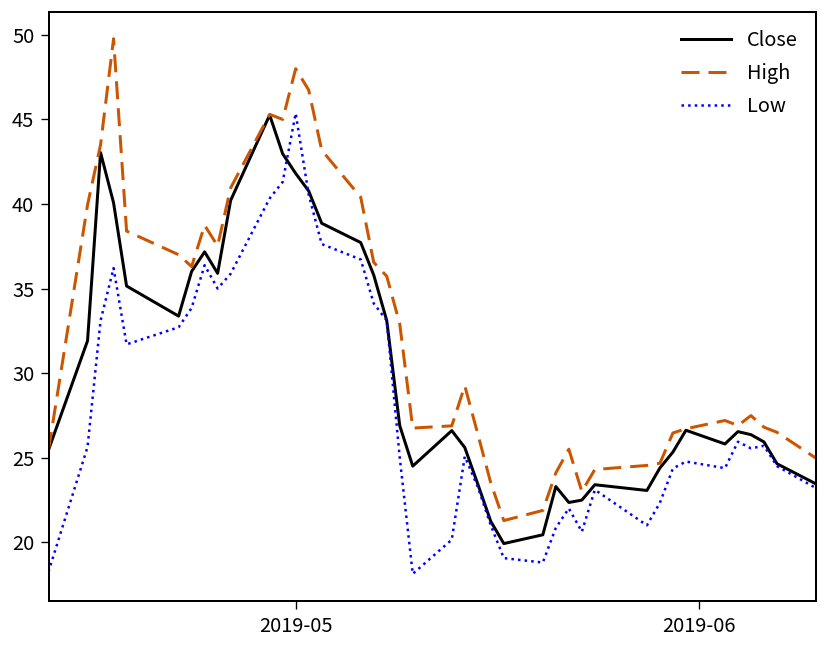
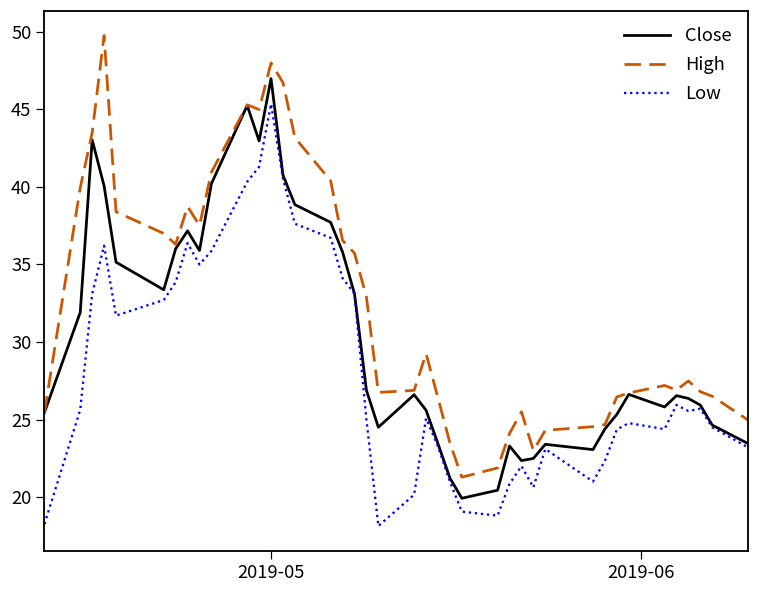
Close, 2019-05: 41.8 -> 47.0
